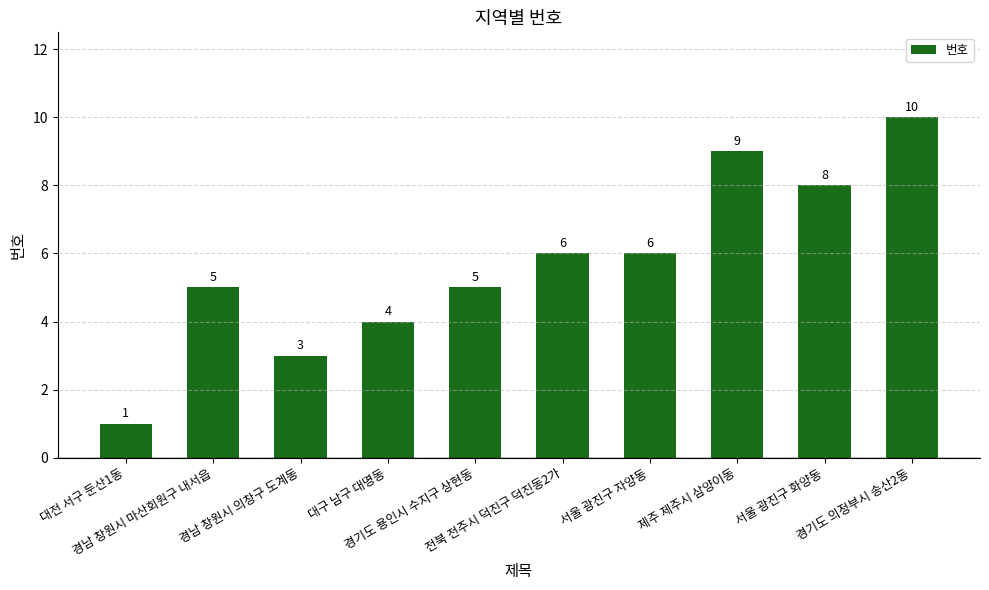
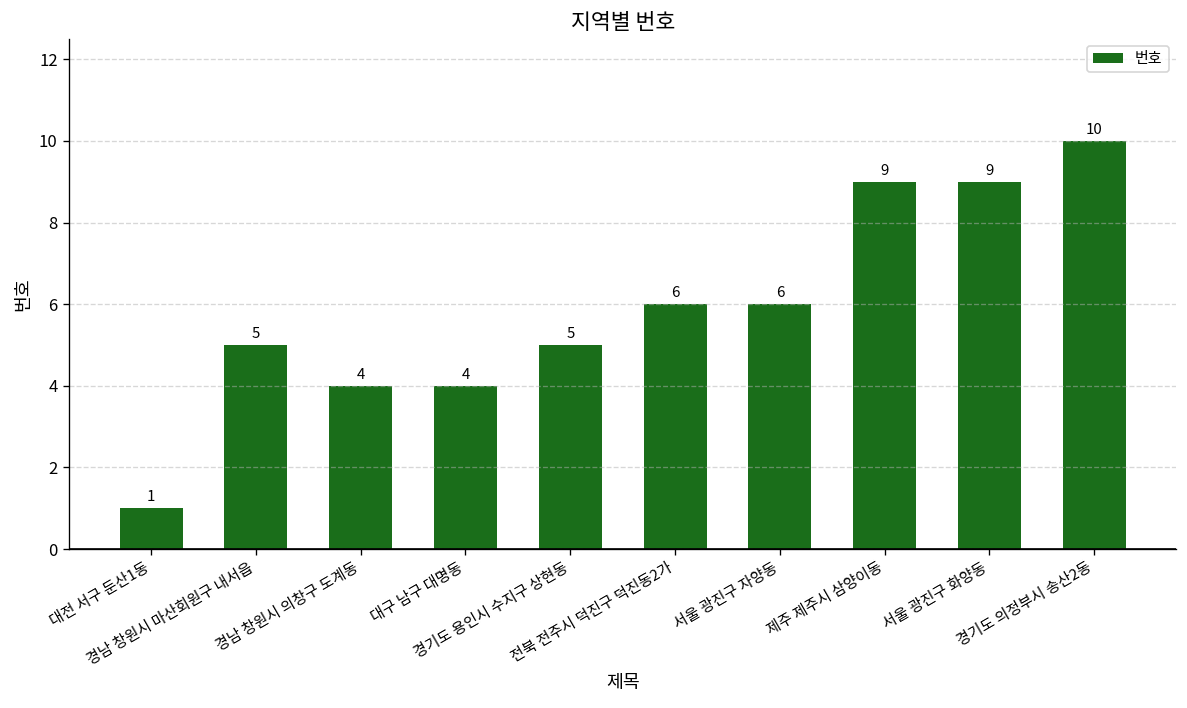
경남 창원시 의창구 도계동: 3 -> 4
서울 광진구 화양동: 8 -> 9
